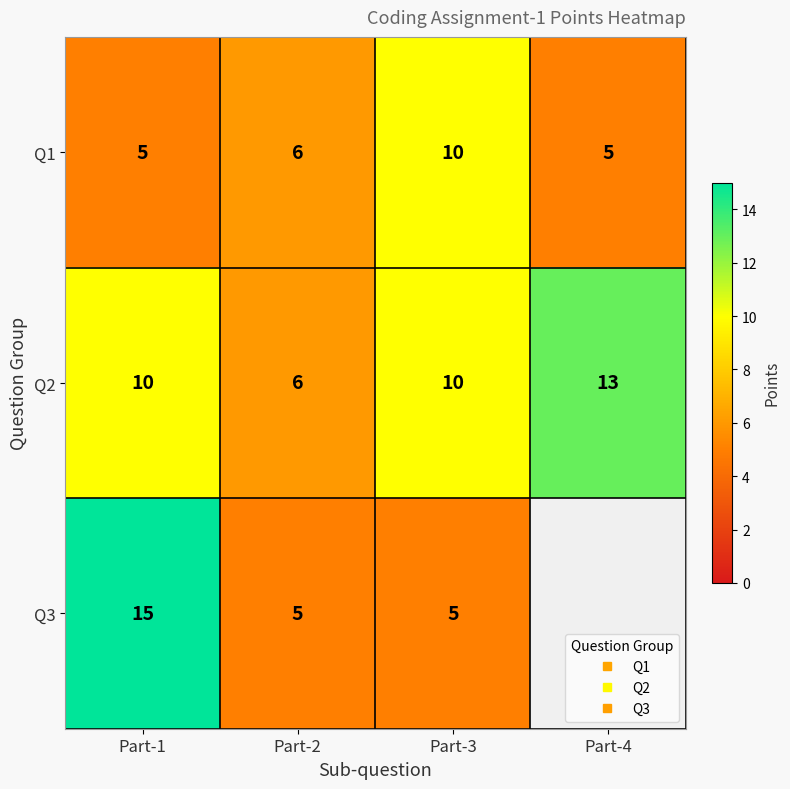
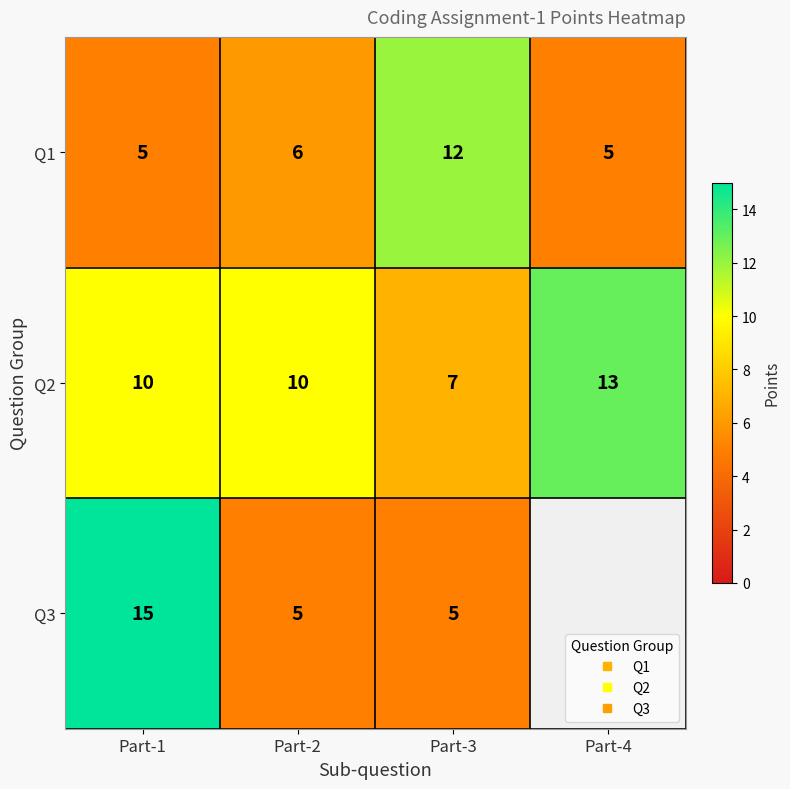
Q1, Part-3: 10 -> 12
Q2, Part-2: 6 -> 10
Q2, Part-3: 10 -> 7
